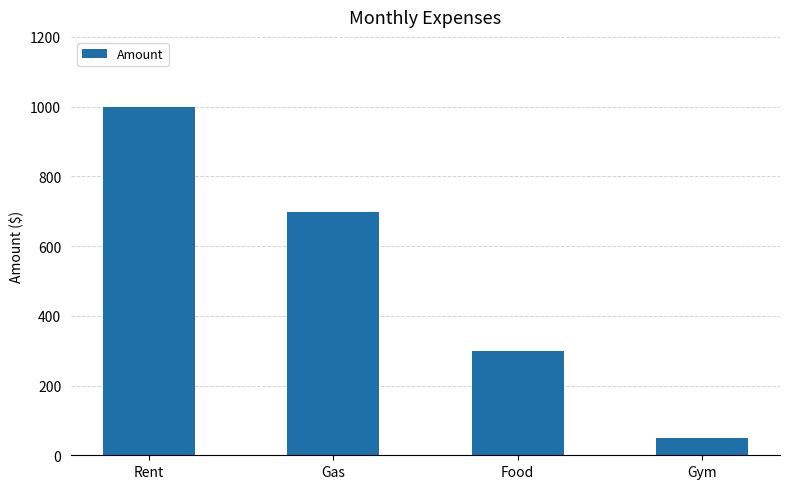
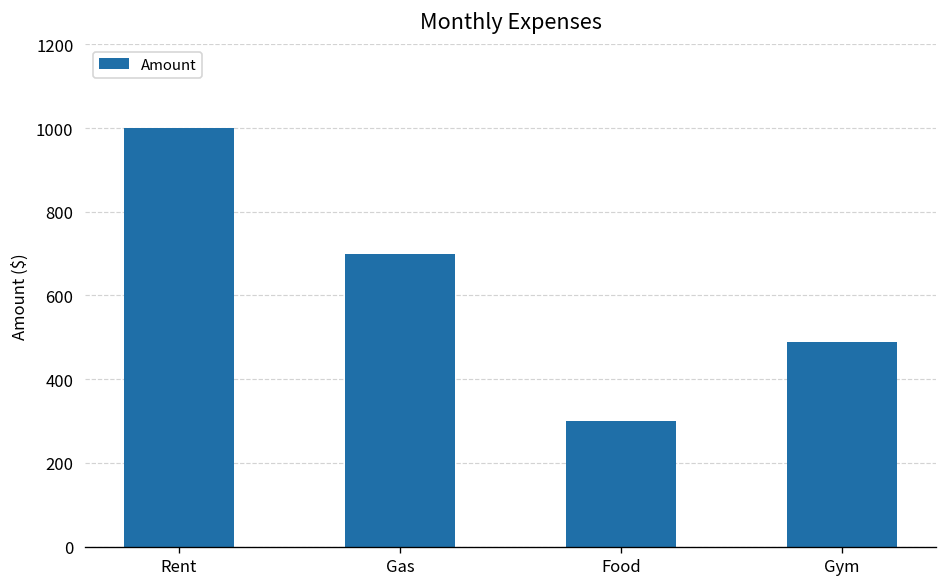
Gym: 50 -> 490
